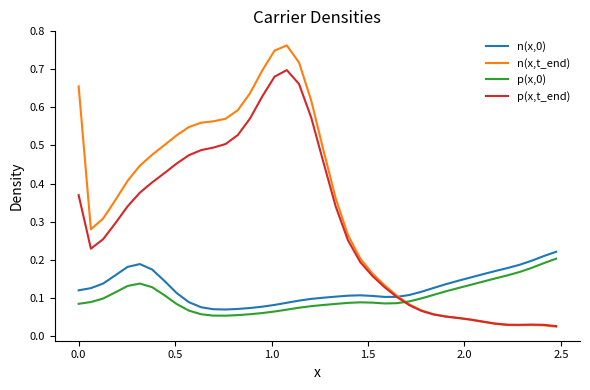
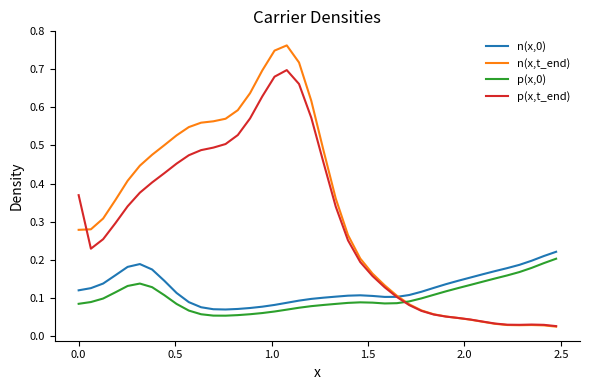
n(x,t_end), 0.0: 0.66 -> 0.28
